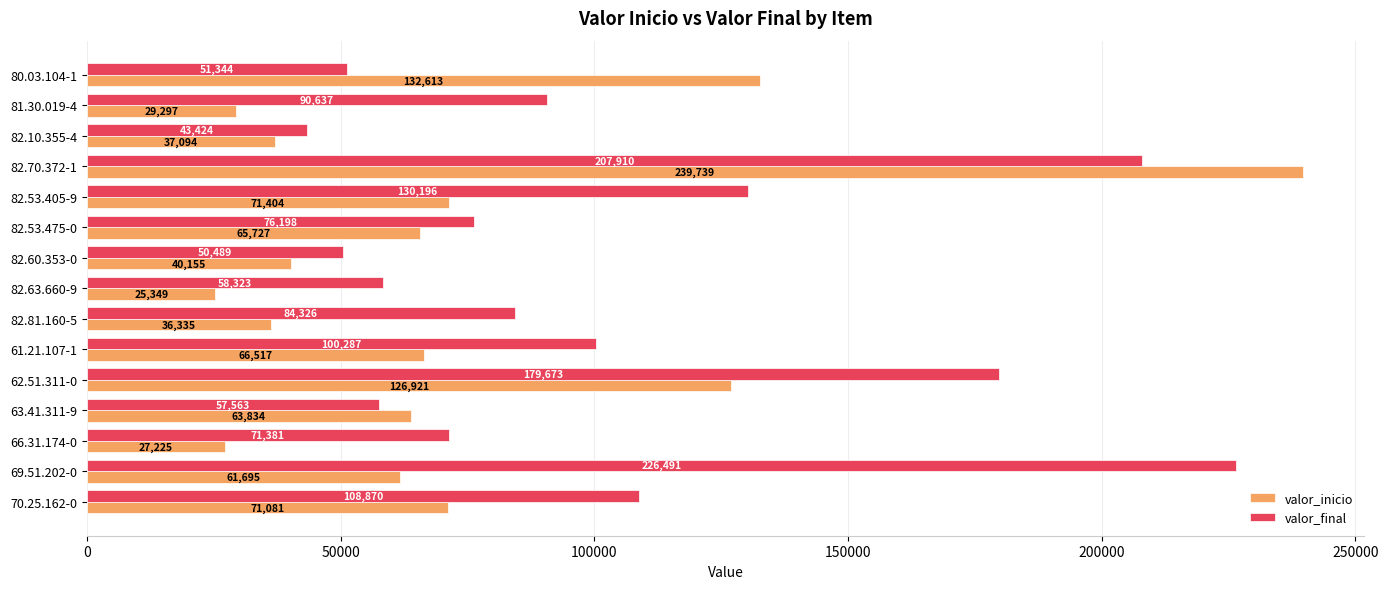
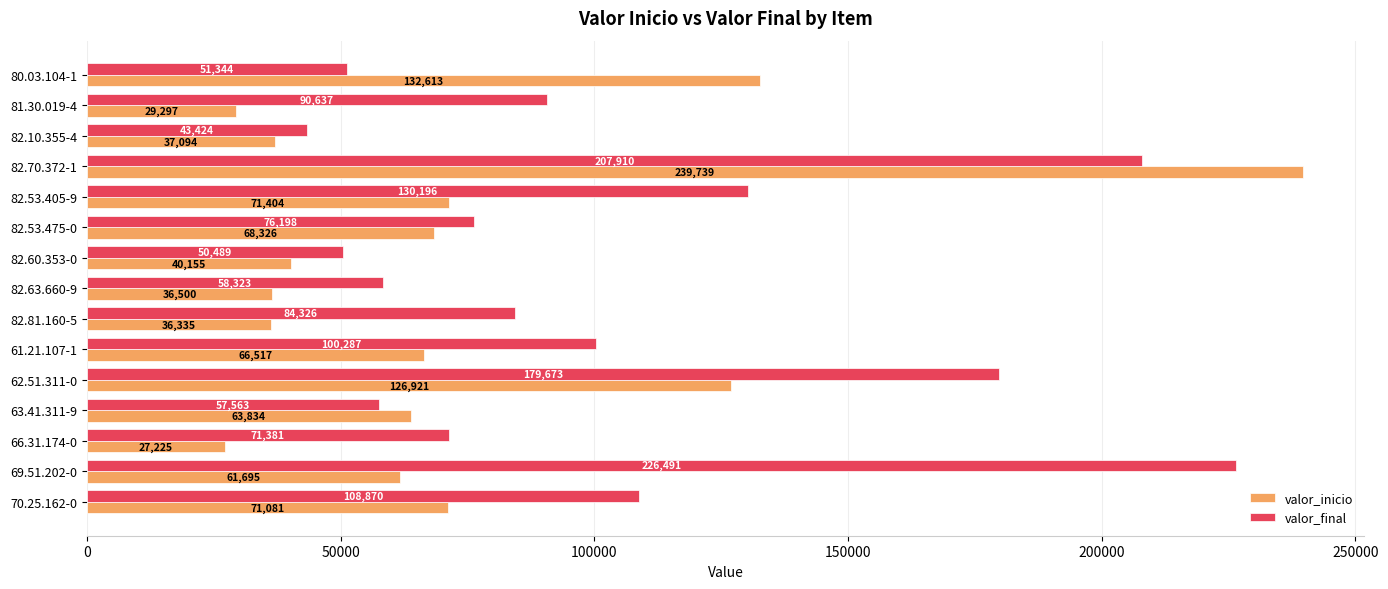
valor_inicio, 82.53.475-0: 65,727 -> 68,326
valor_inicio, 82.63.660-9: 25,349 -> 36,500
